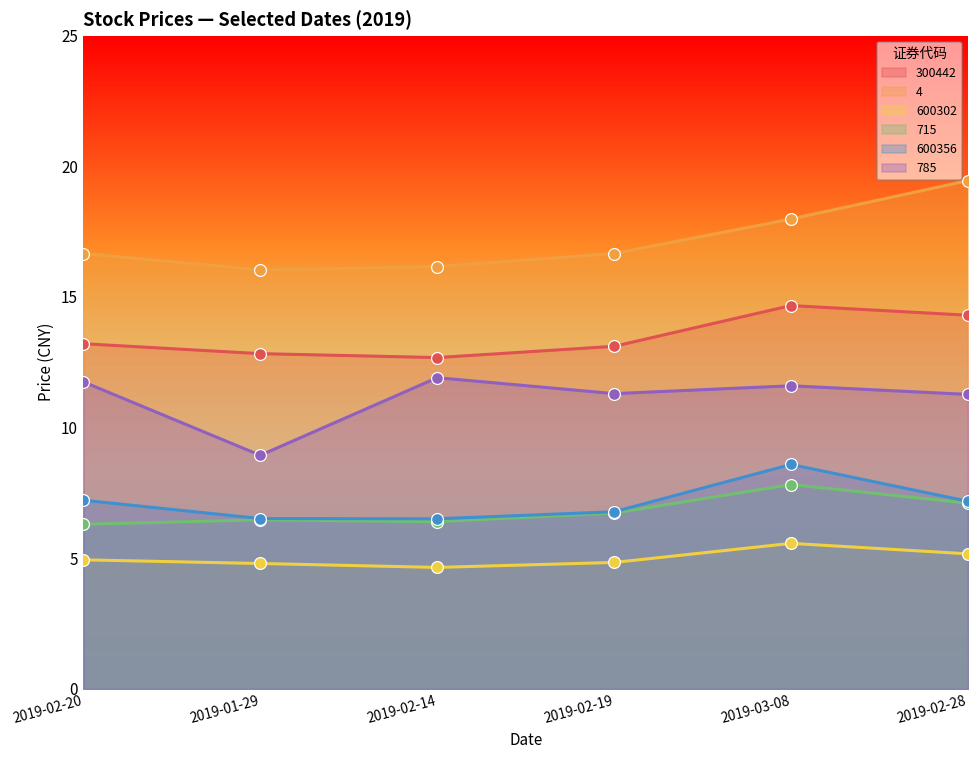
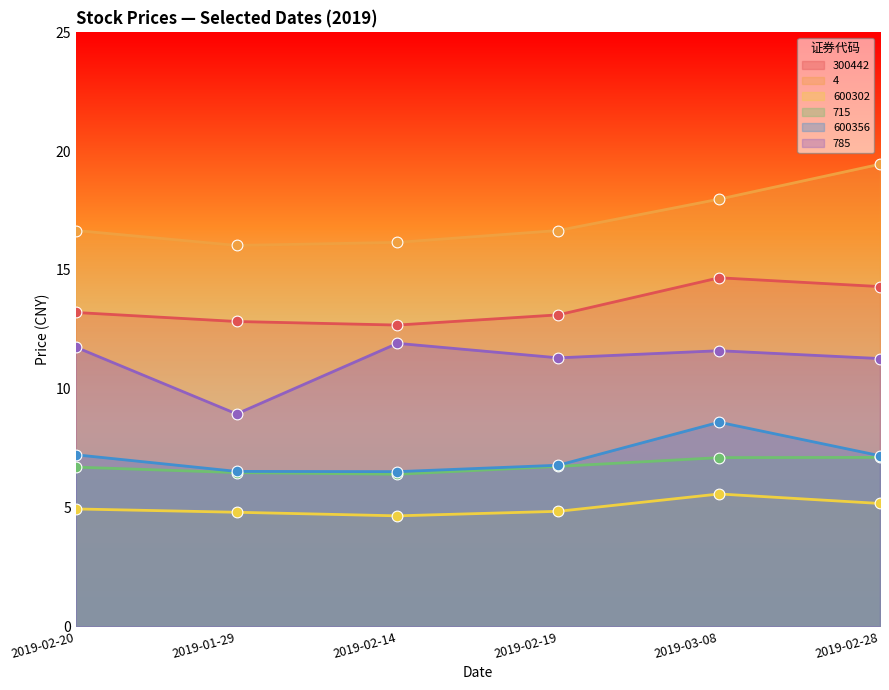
715, 2019-02-20: 6.3 -> 6.7
715, 2019-03-08: 7.8 -> 7.1
